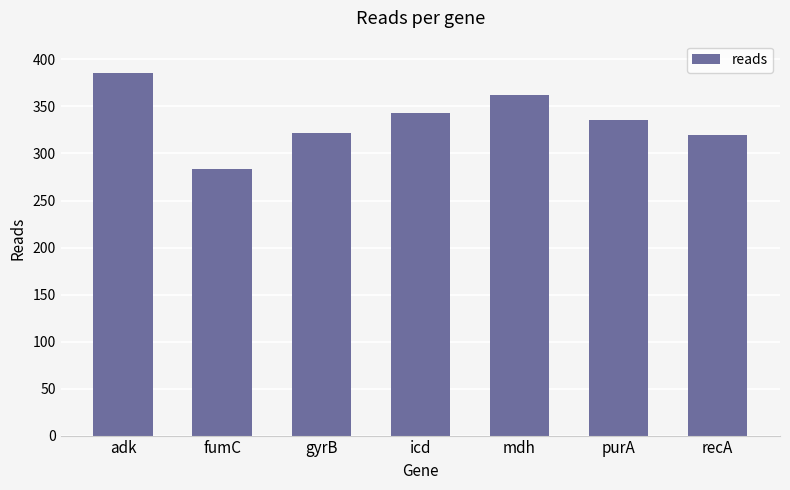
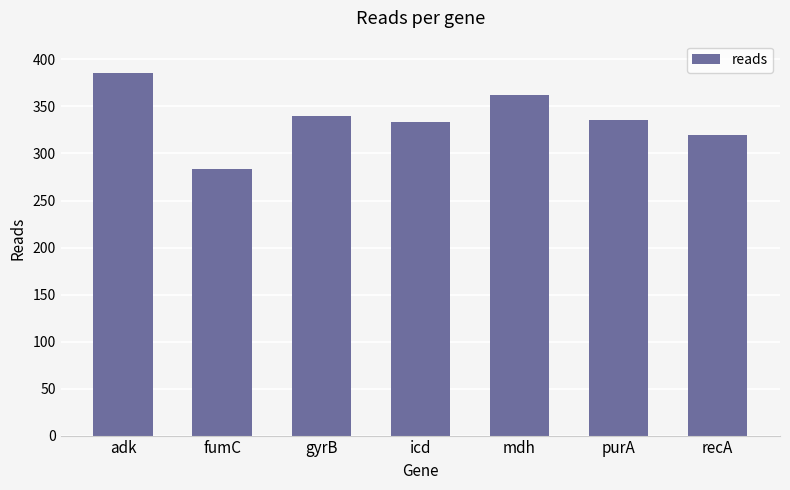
gyrB: 320 -> 340
icd: 340 -> 330
